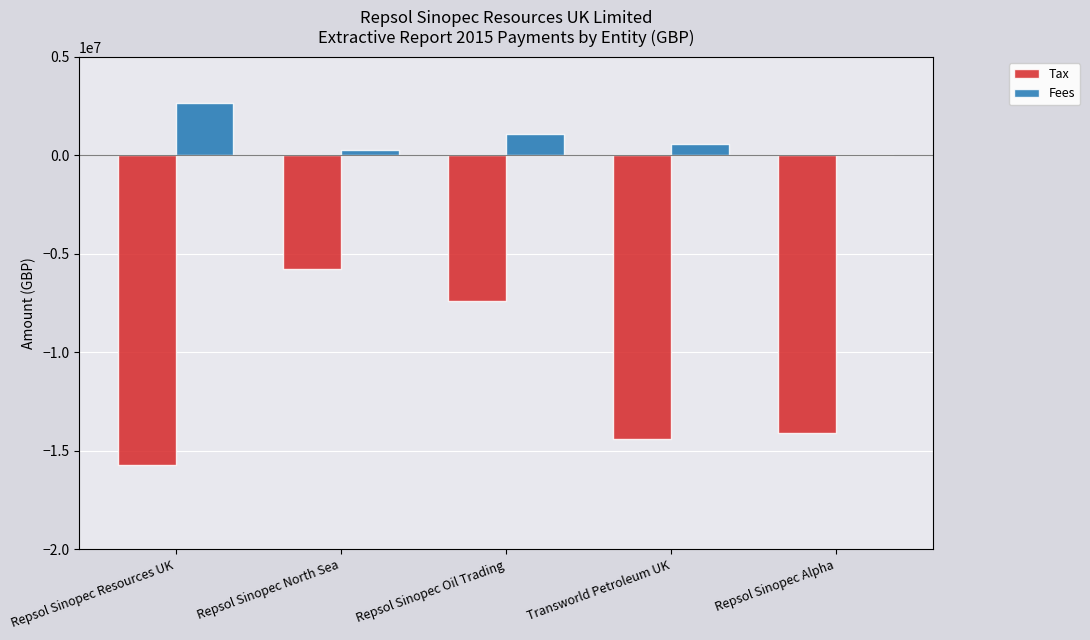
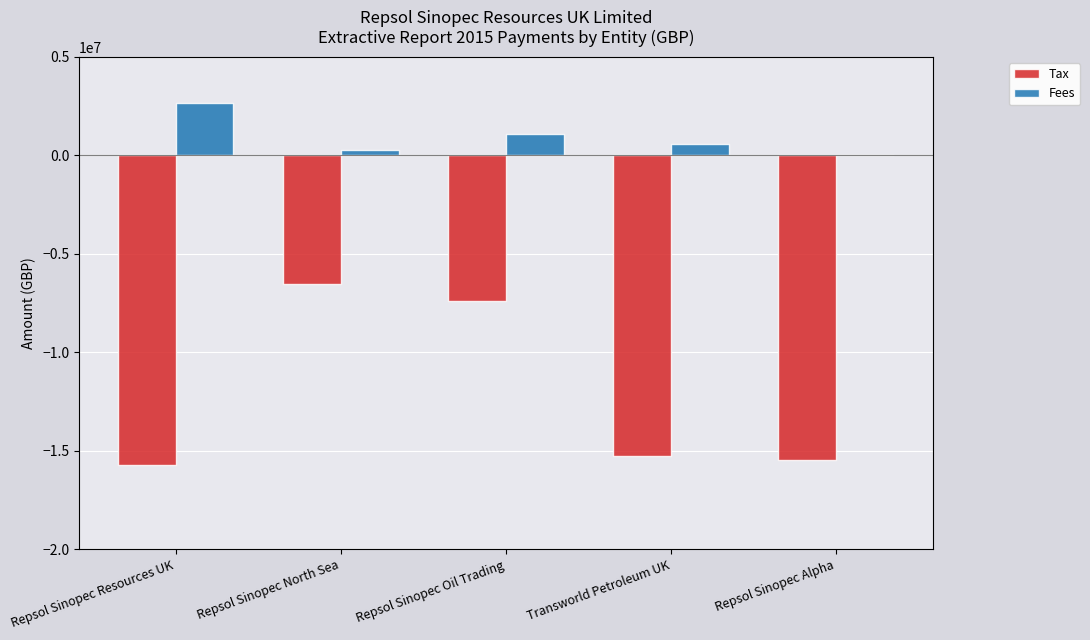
Tax, Repsol Sinopec North Sea: -5800000 -> -6600000
Tax, Transworld Petroleum UK: -14400000 -> -15200000
Tax, Repsol Sinopec Alpha: -14100000 -> -15500000
